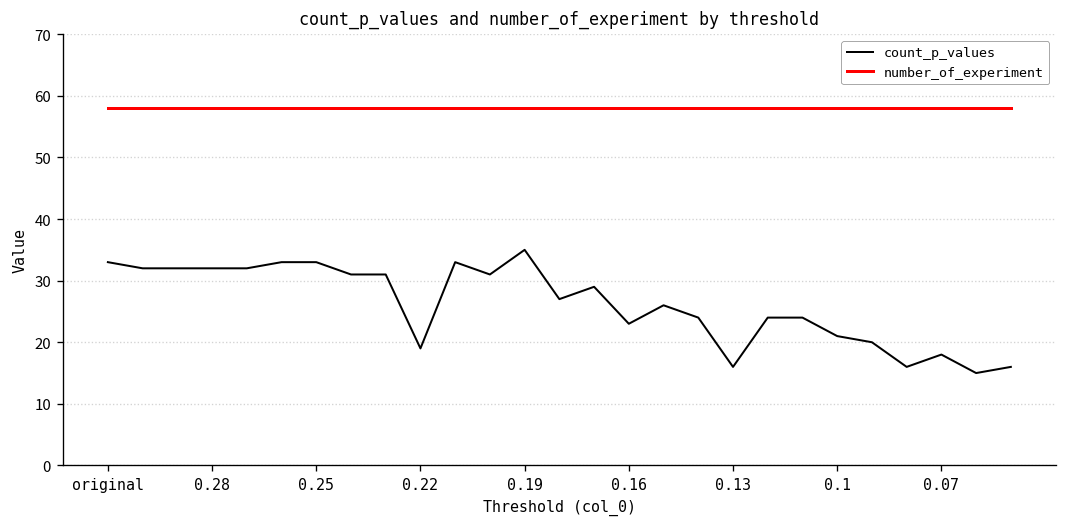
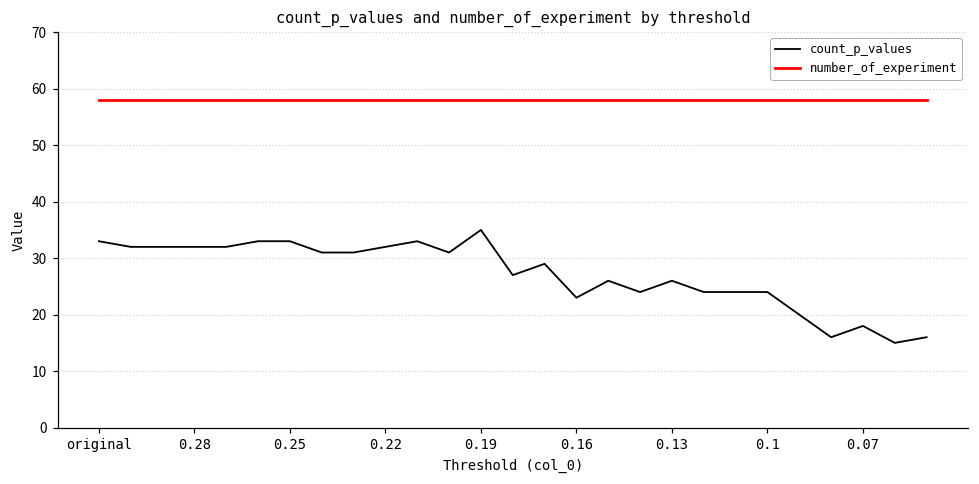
count_p_values, 0.22: 19 -> 32
count_p_values, 0.13: 16 -> 26
count_p_values, 0.1: 21 -> 24
